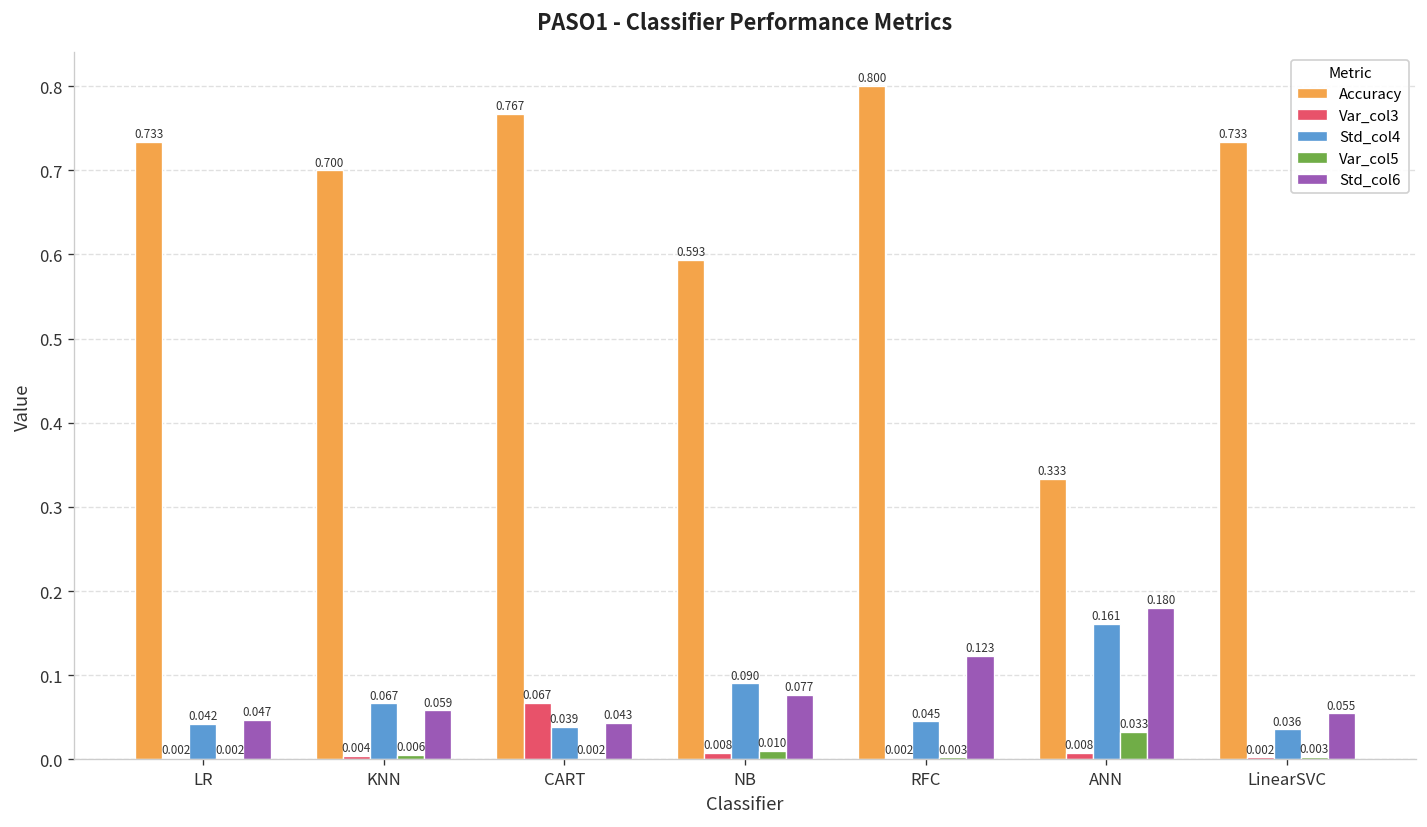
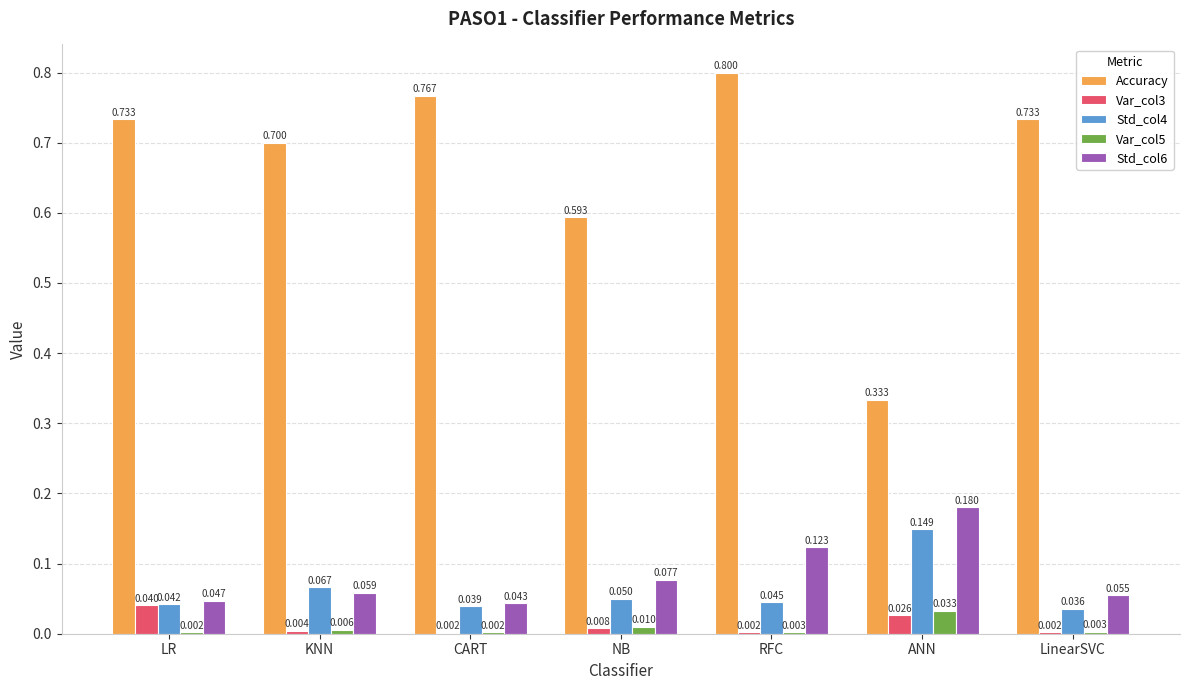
Var_col3, LR: 0.002 -> 0.040
Var_col3, CART: 0.067 -> 0.002
Std_col4, NB: 0.090 -> 0.050
Var_col3, ANN: 0.008 -> 0.026
Std_col4, ANN: 0.161 -> 0.149
